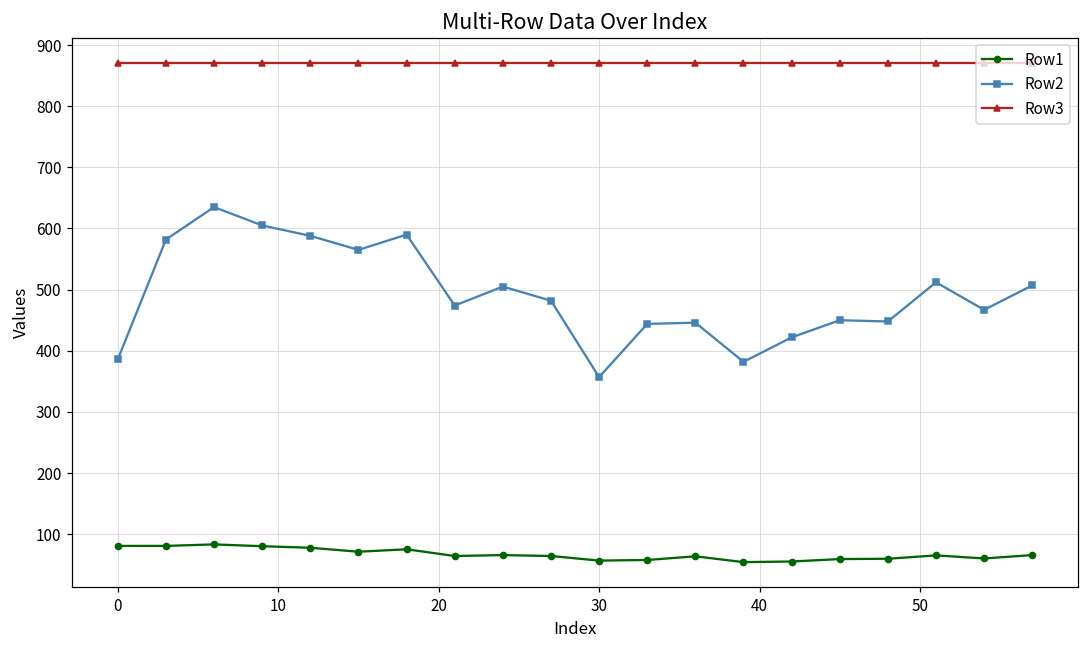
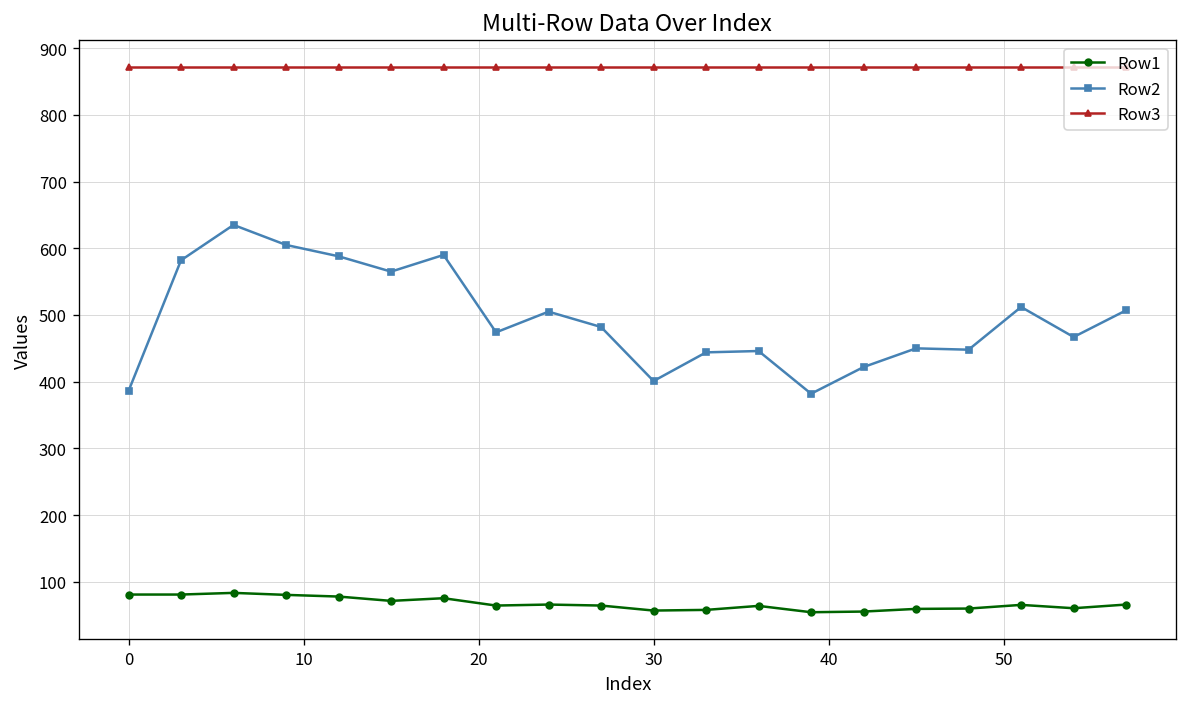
Row2, 30: 360 -> 400
